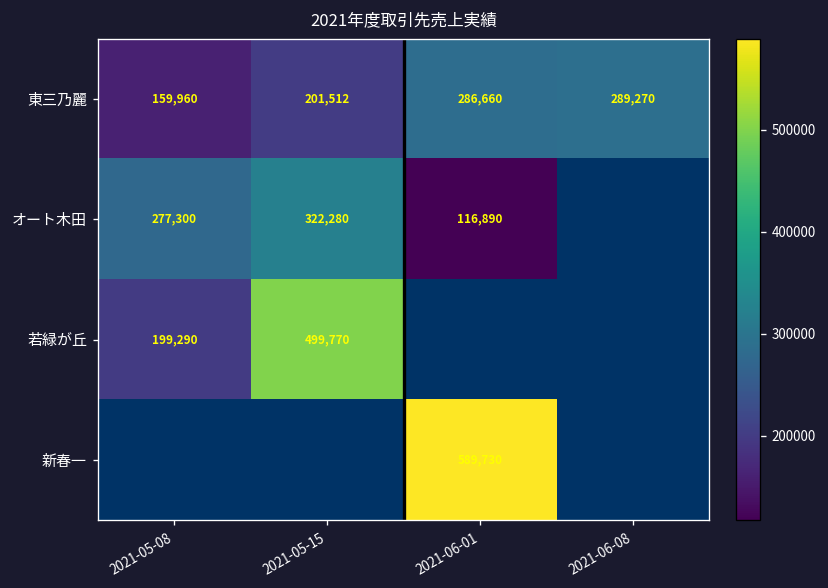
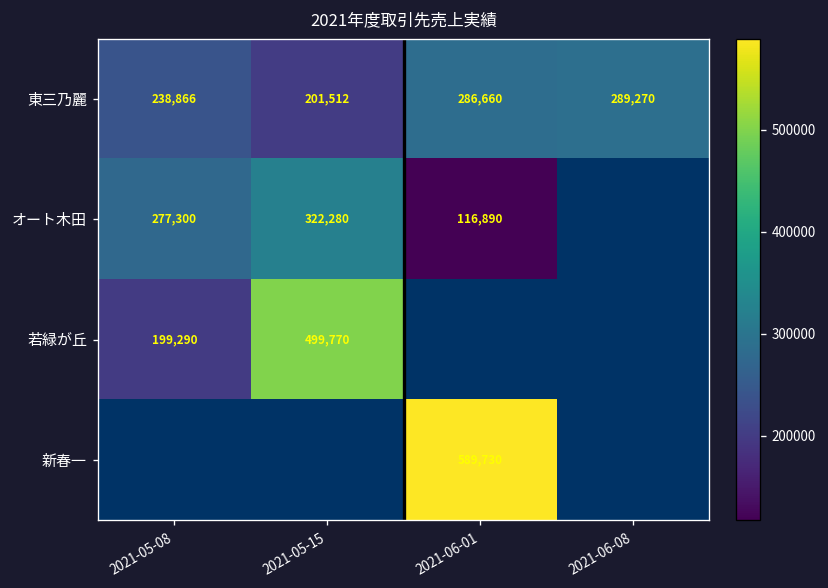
東三乃麗, 2021-05-08: 159,960 -> 238,866
